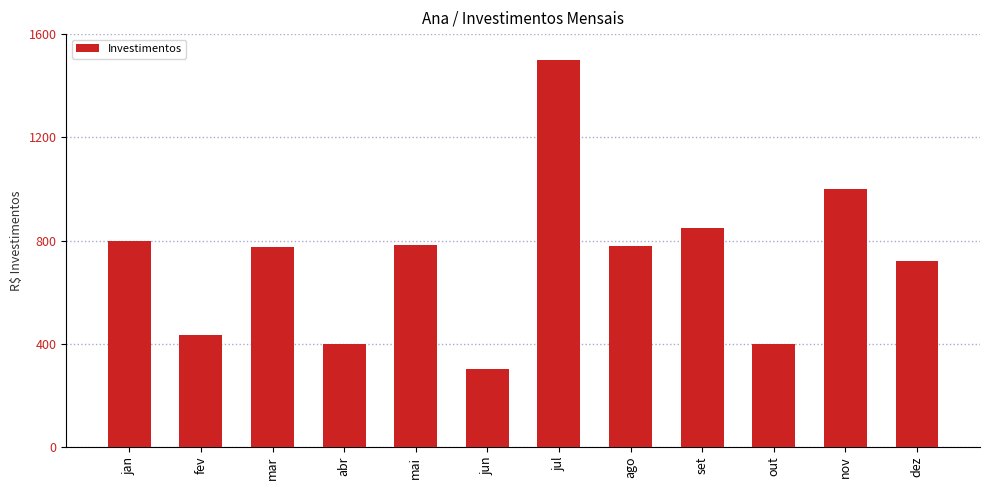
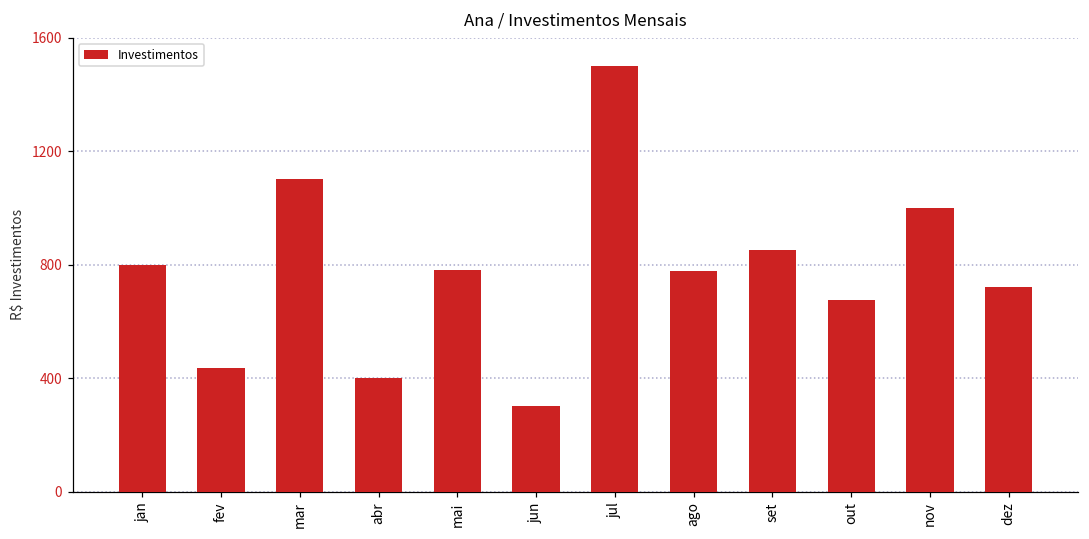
mar: 770 -> 1100
out: 400 -> 680
